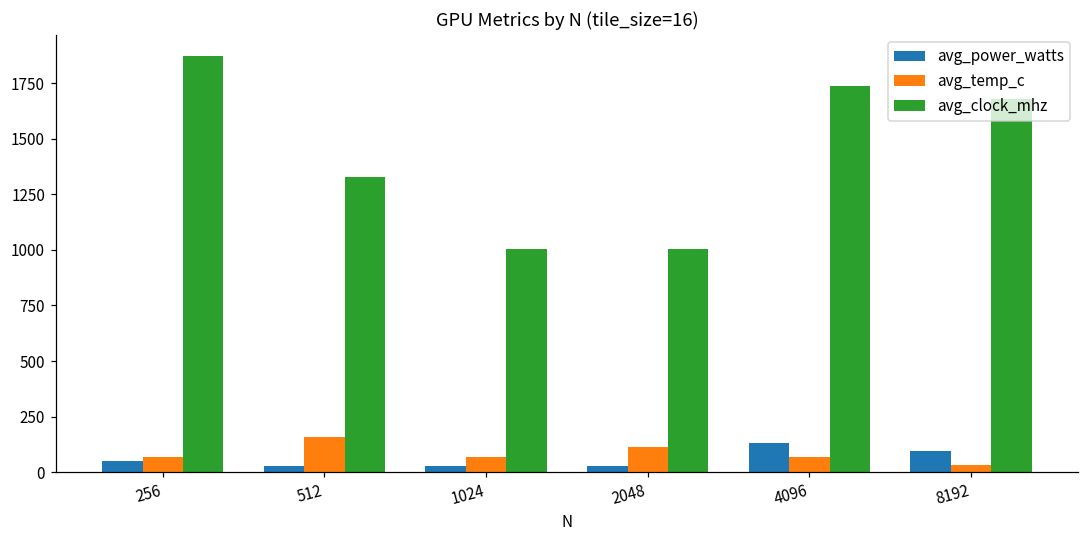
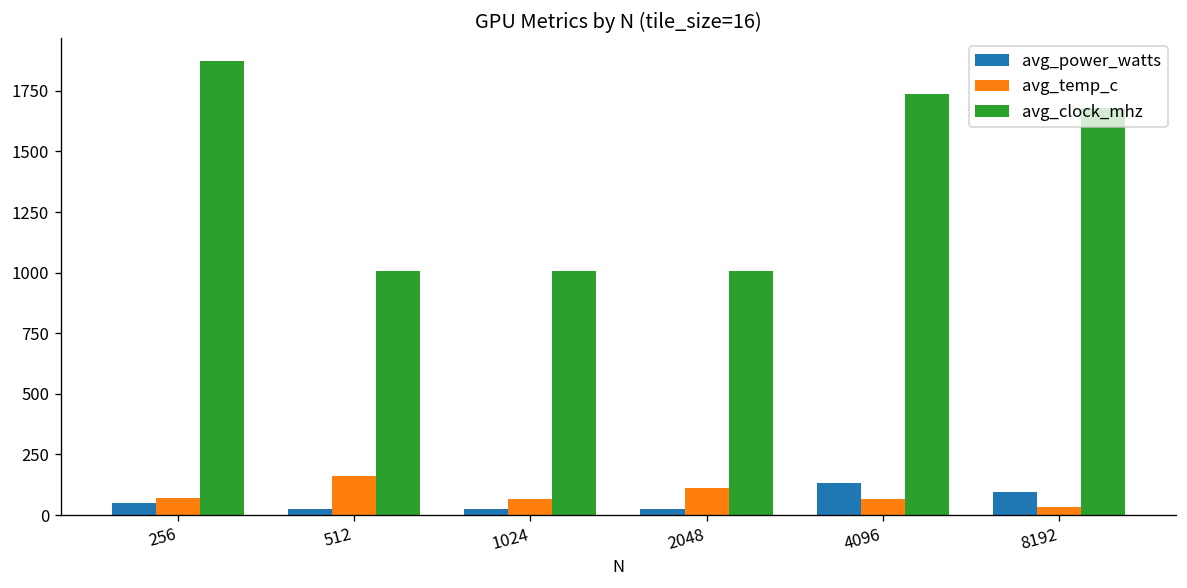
avg_clock_mhz, 512: 1330 -> 1010
